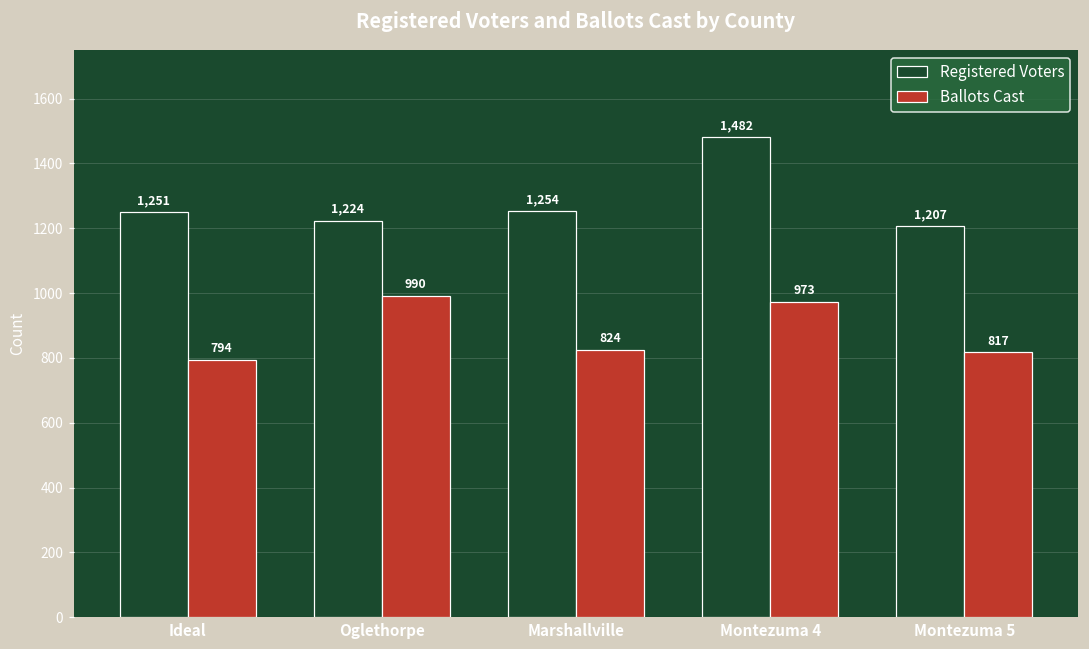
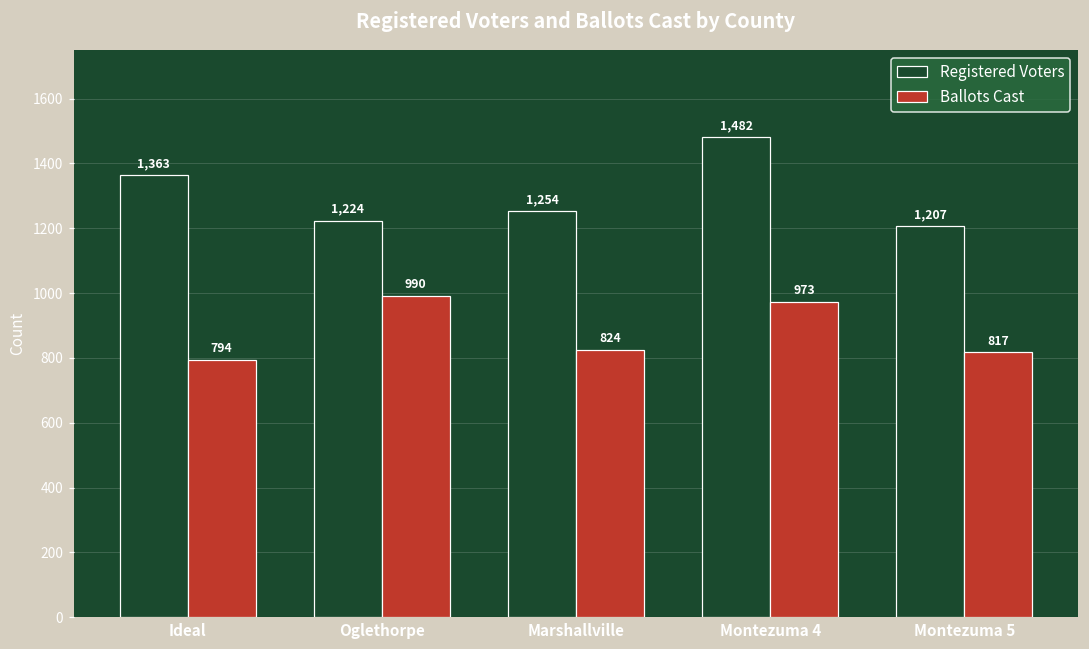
Registered Voters, Ideal: 1,251 -> 1,363
